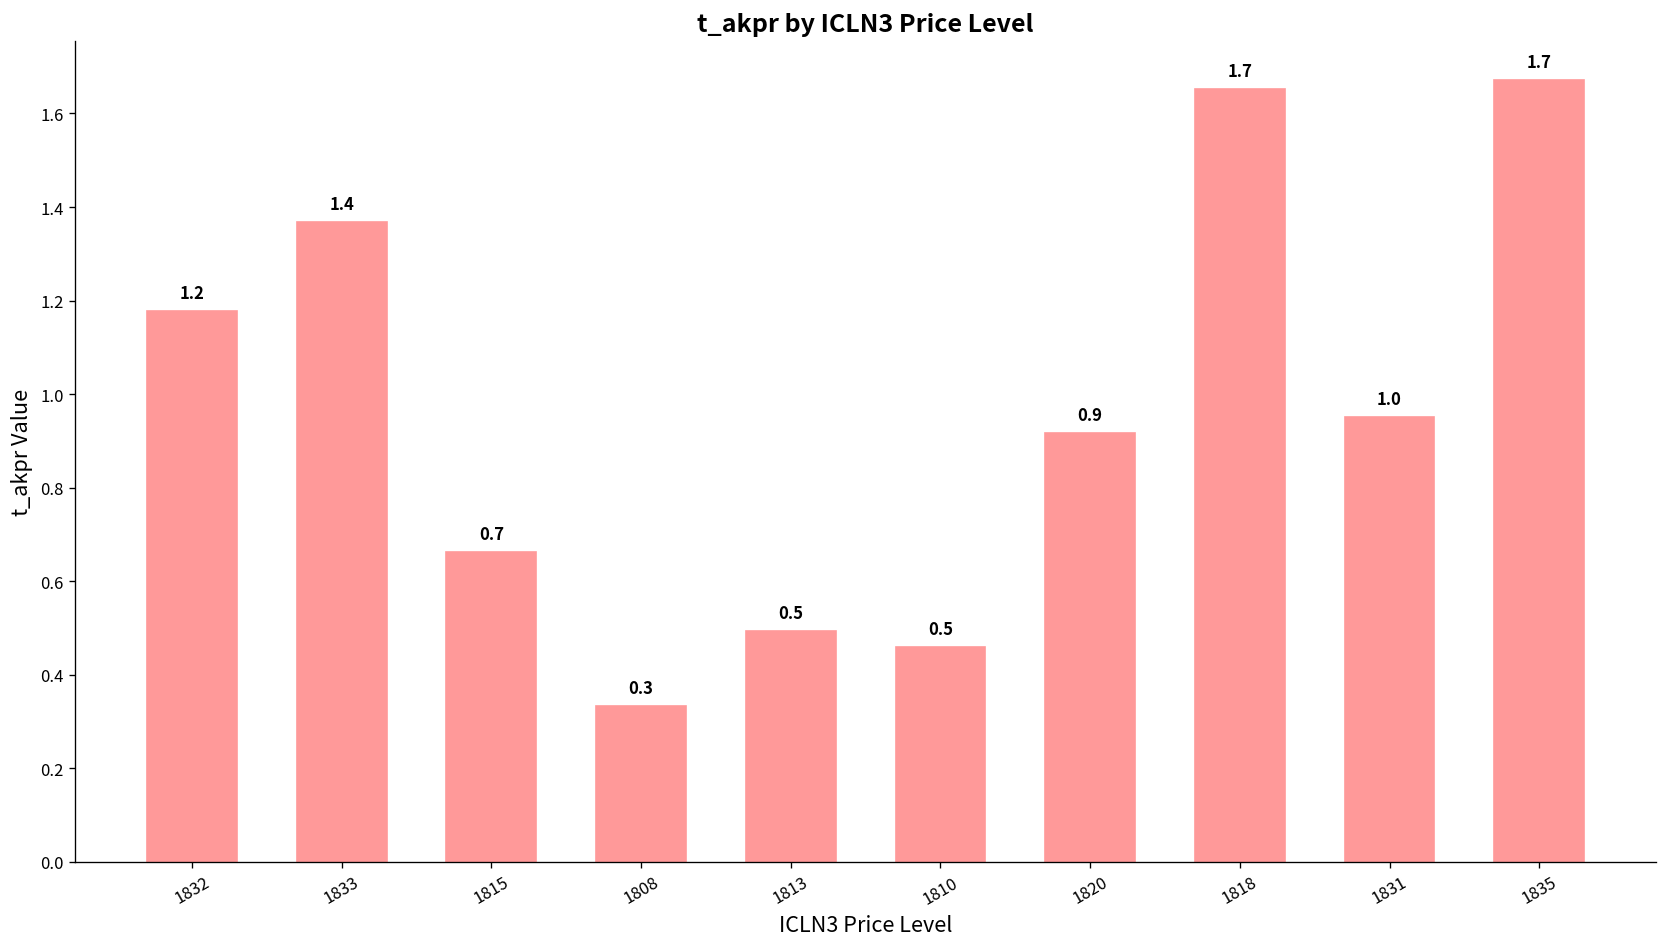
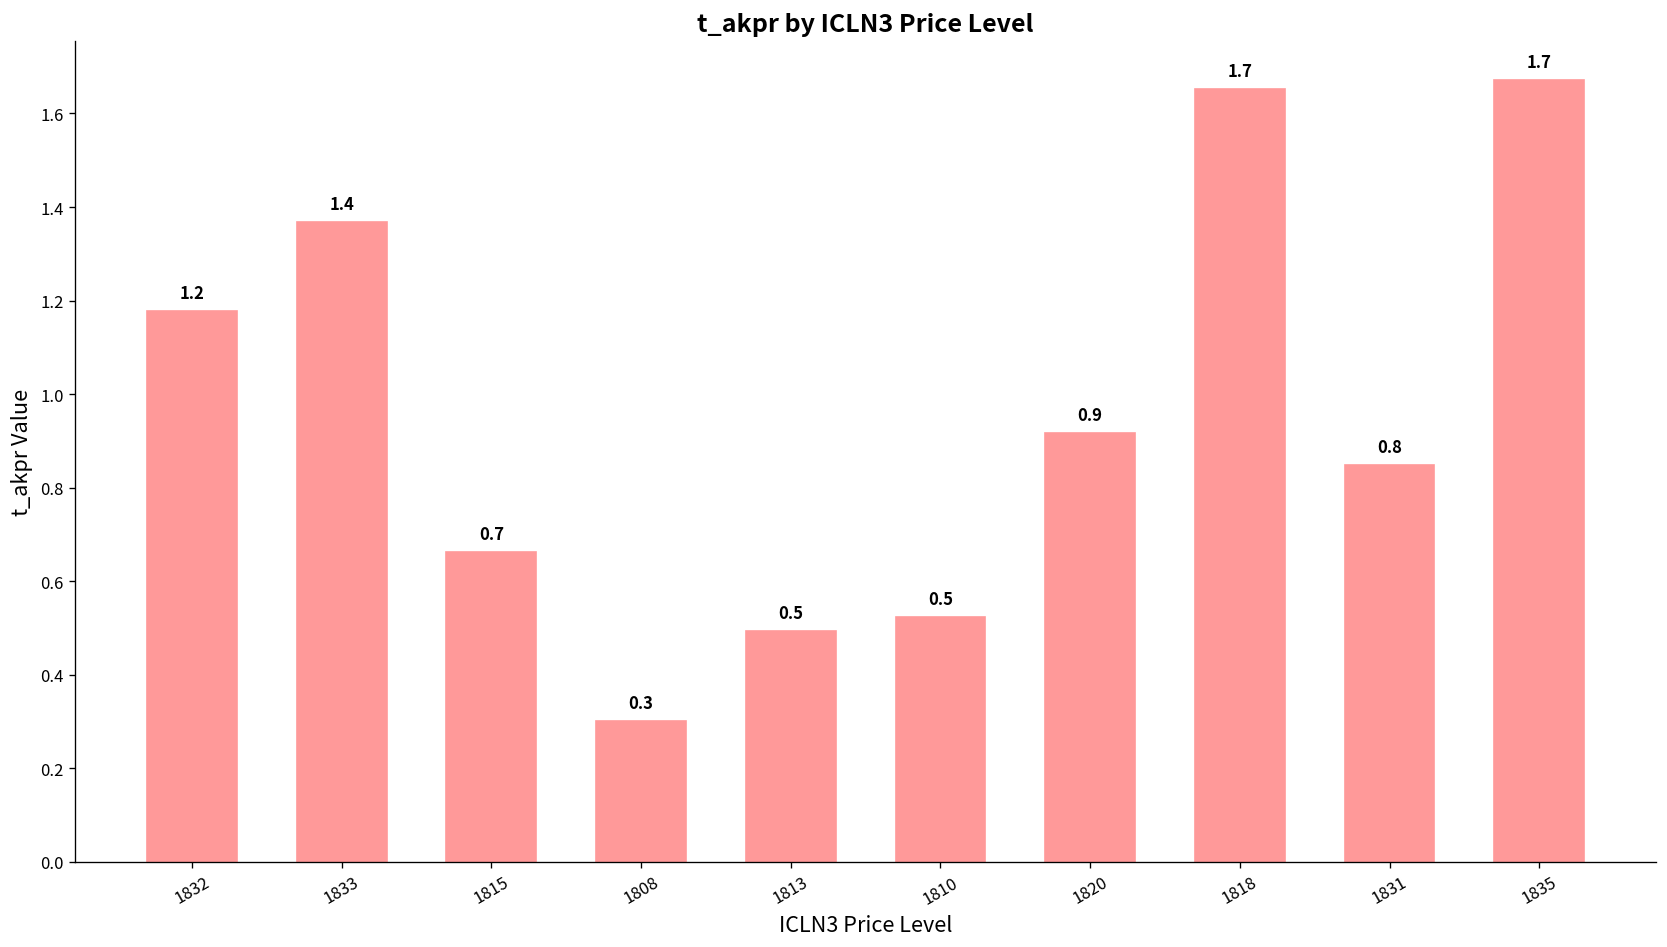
1808: 0.33 -> 0.30
1810: 0.46 -> 0.52
1831: 1.0 -> 0.8
